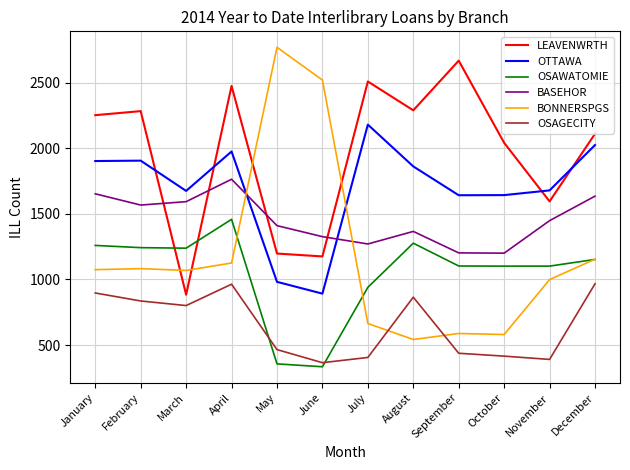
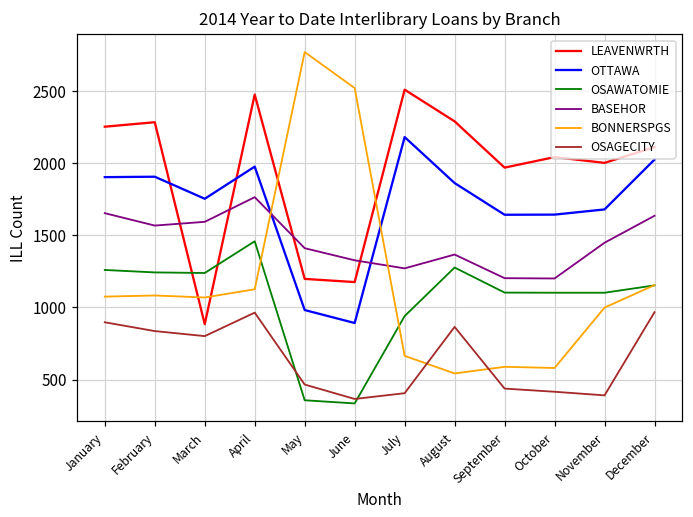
OTTAWA, March: 1680 -> 1750
LEAVENWRTH, September: 2670 -> 1970
LEAVENWRTH, November: 1600 -> 2000
